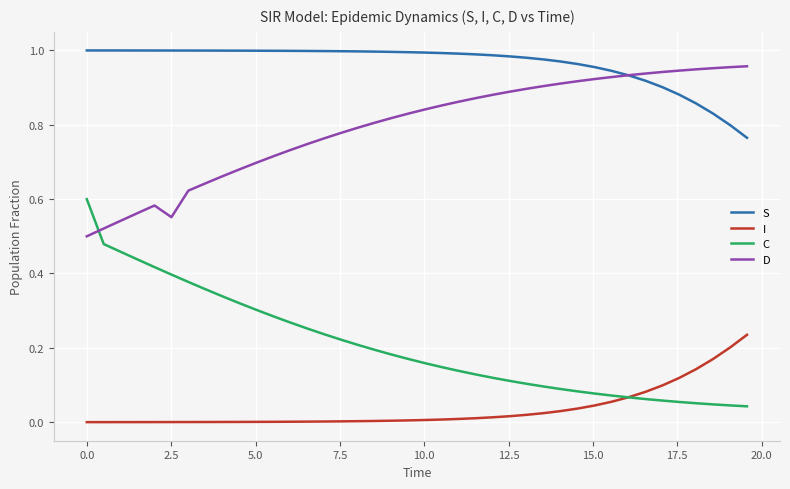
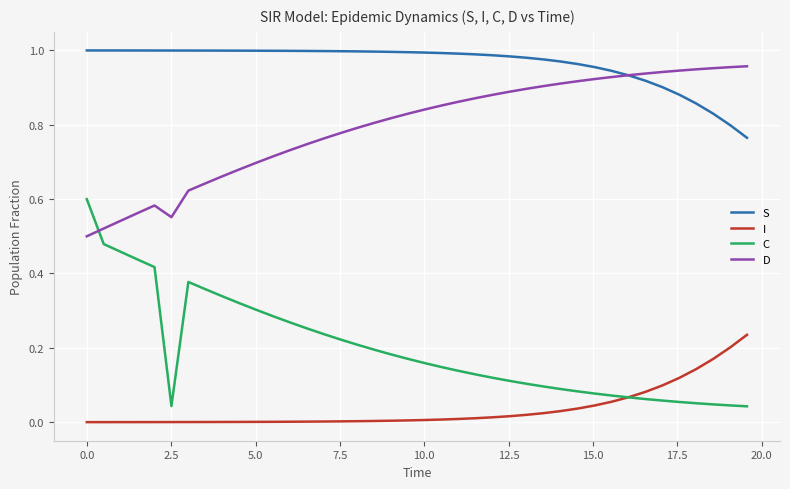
C, 2.5: 0.40 -> 0.04
